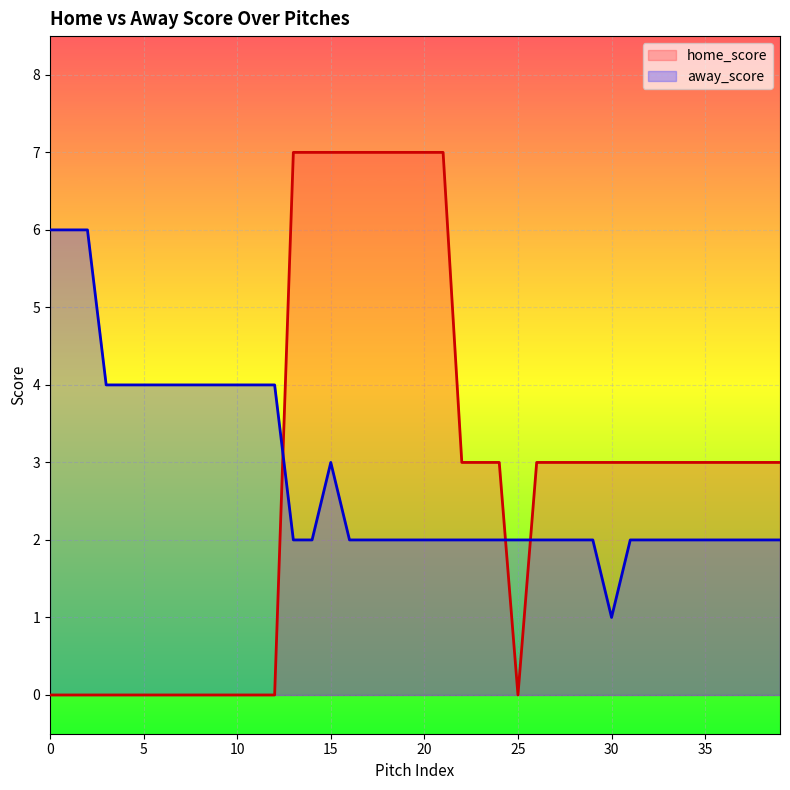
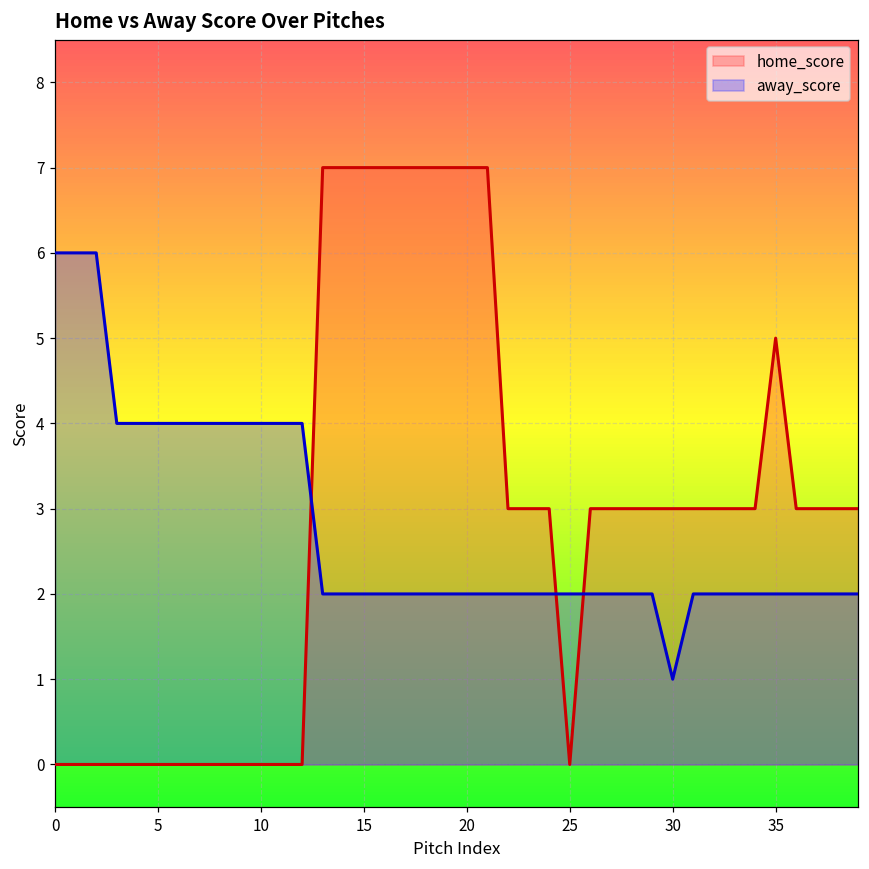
away_score, 15: 3 -> 2
home_score, 35: 3 -> 5
